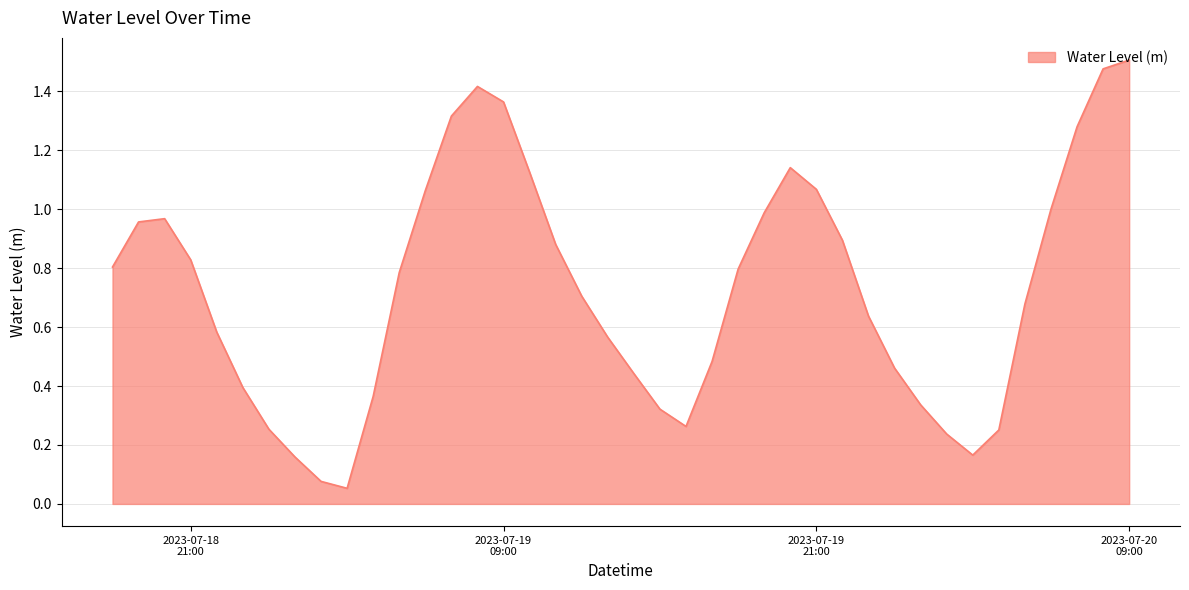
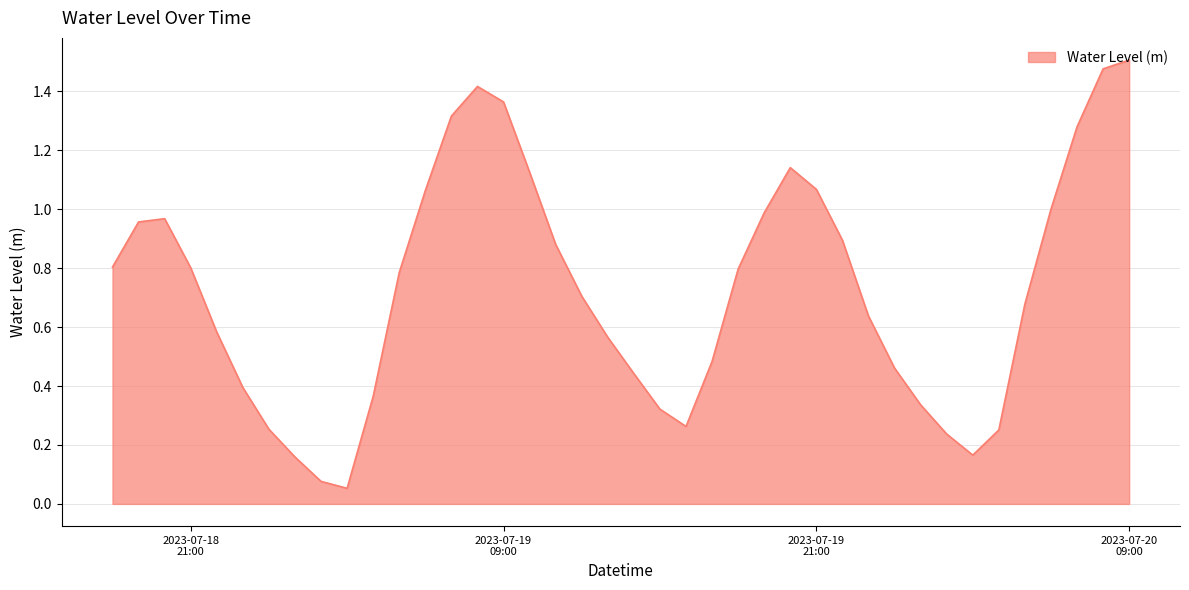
2023-07-18 21:00: 0.83 -> 0.80
